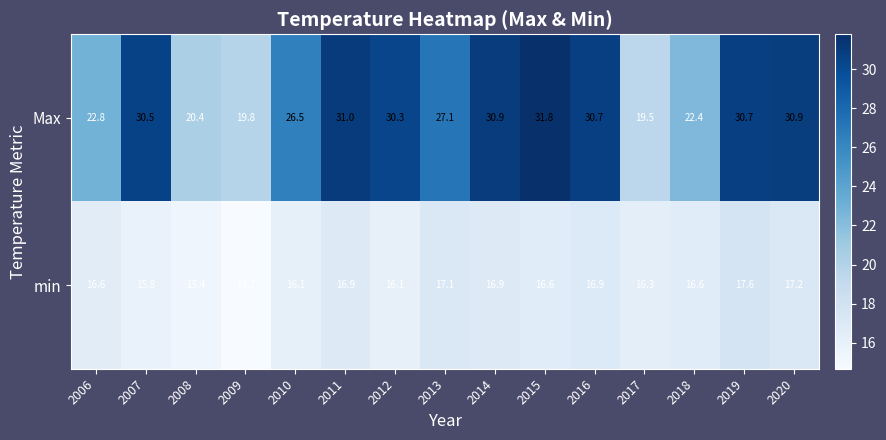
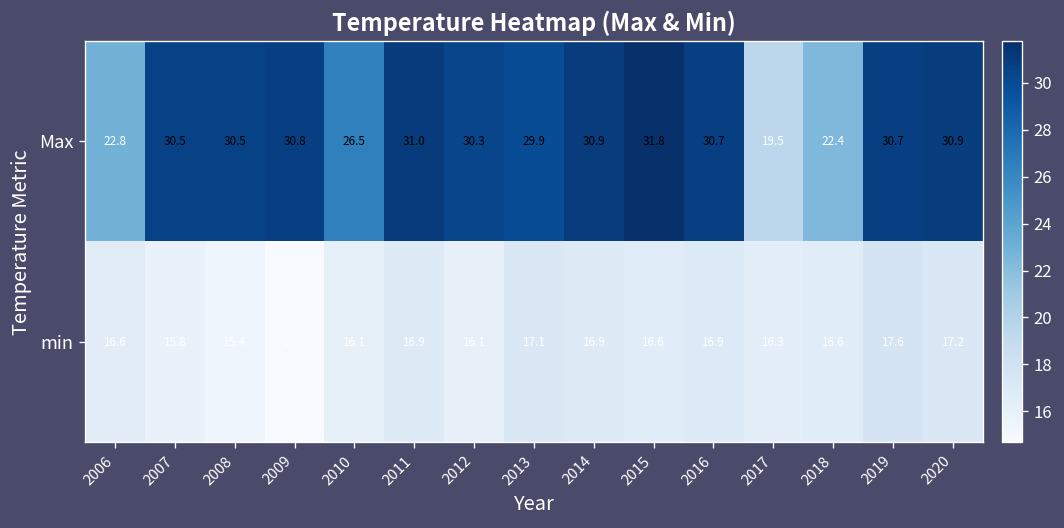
Max, 2008: 20.4 -> 30.5
Max, 2009: 19.8 -> 30.8
Max, 2013: 27.1 -> 29.9
